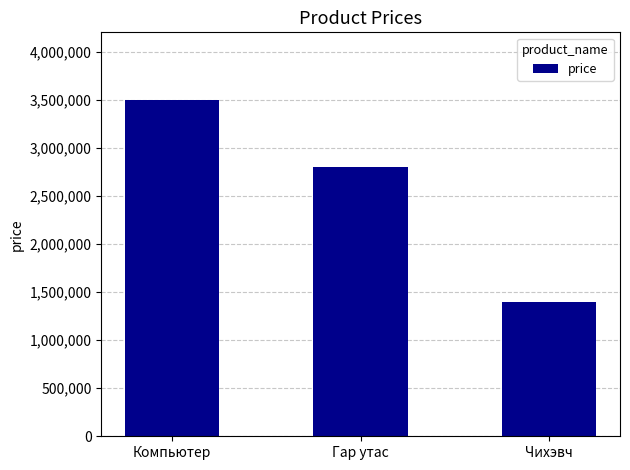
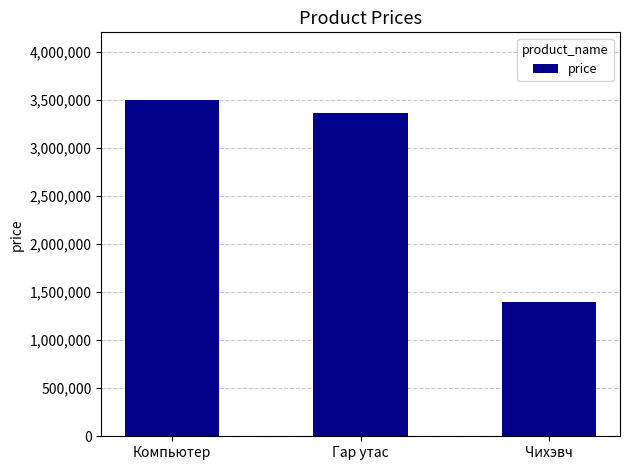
Гар утас: 2,800,000 -> 3,400,000
